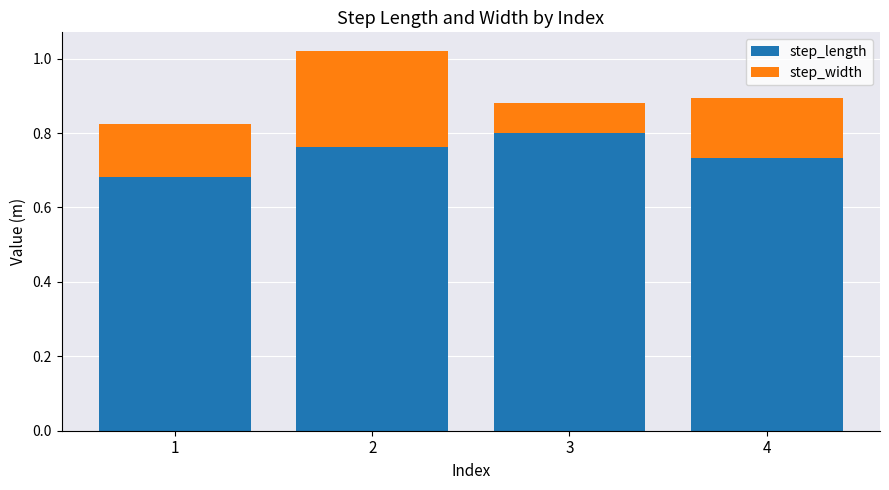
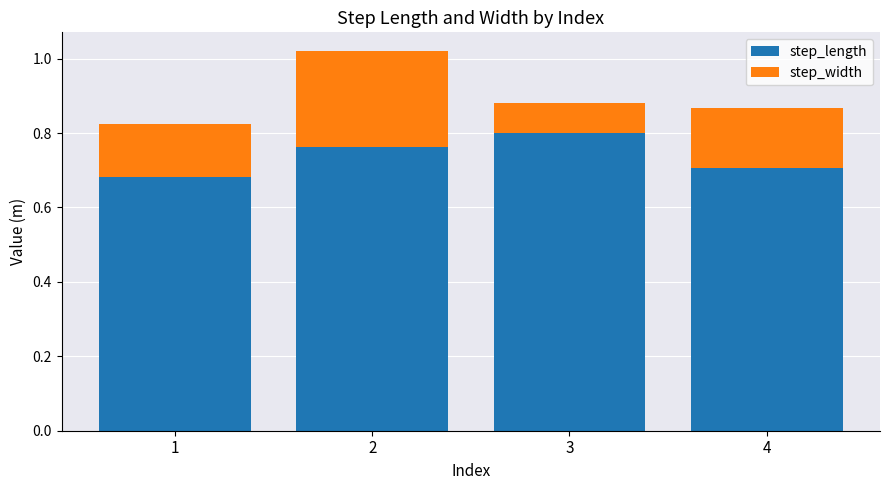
step_length, 4: 0.73 -> 0.71
